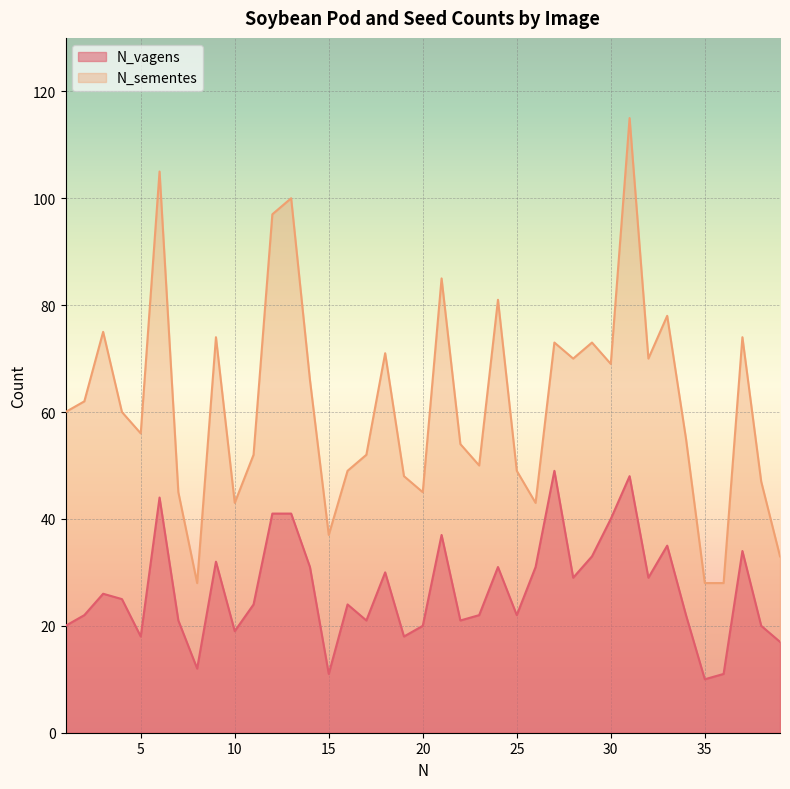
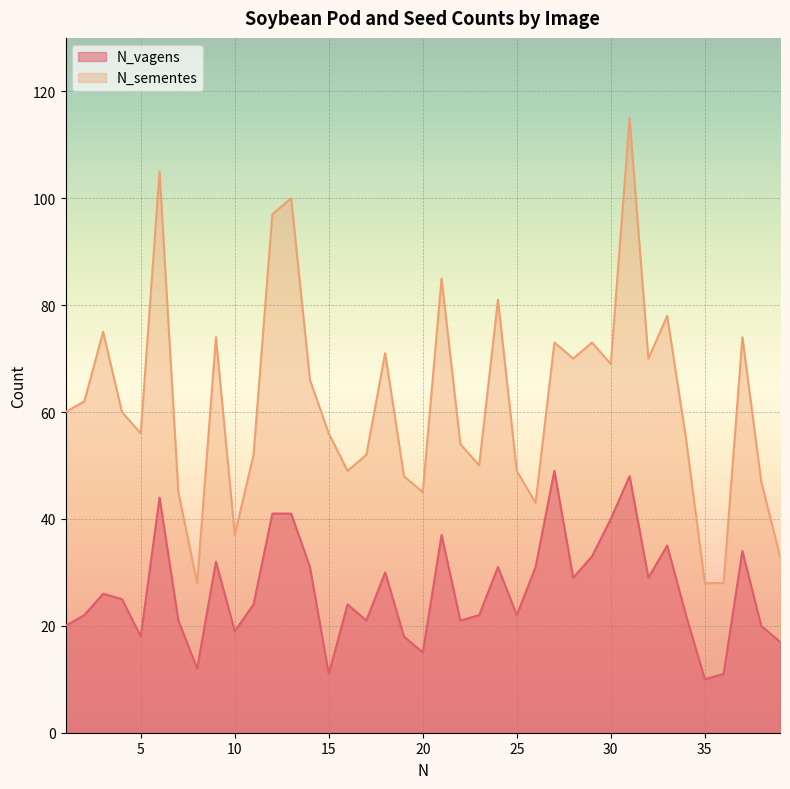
N_sementes, 10: 43 -> 37
N_sementes, 15: 37 -> 56
N_vagens, 20: 20 -> 15
